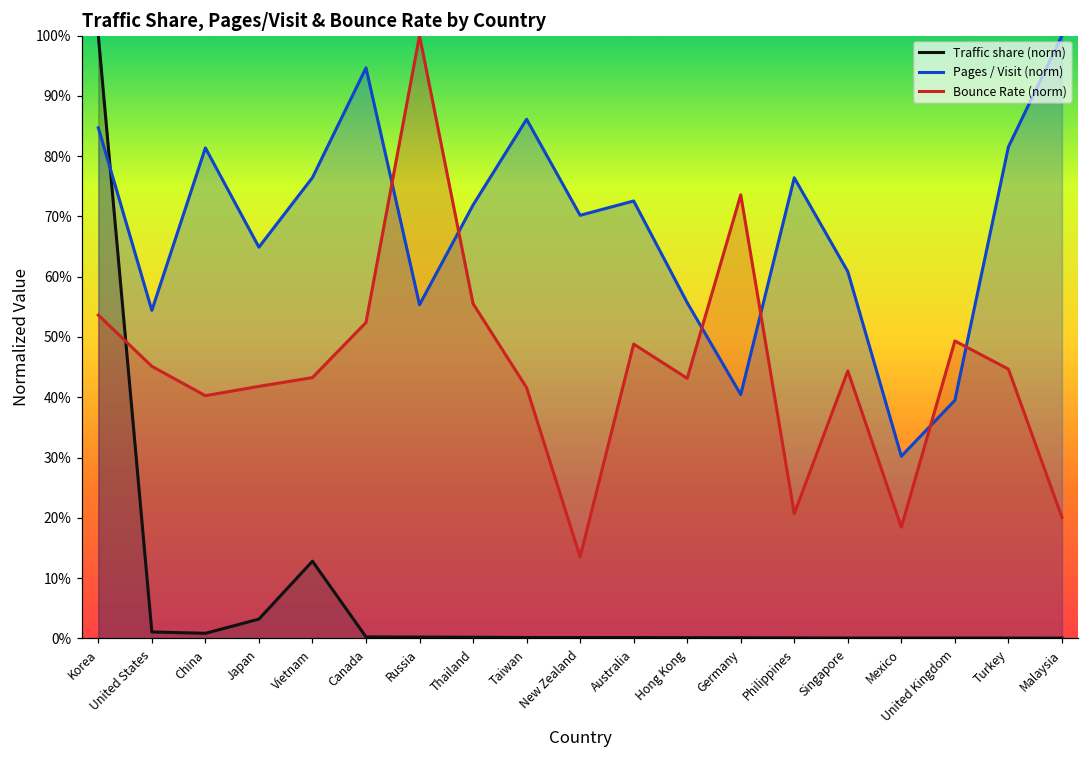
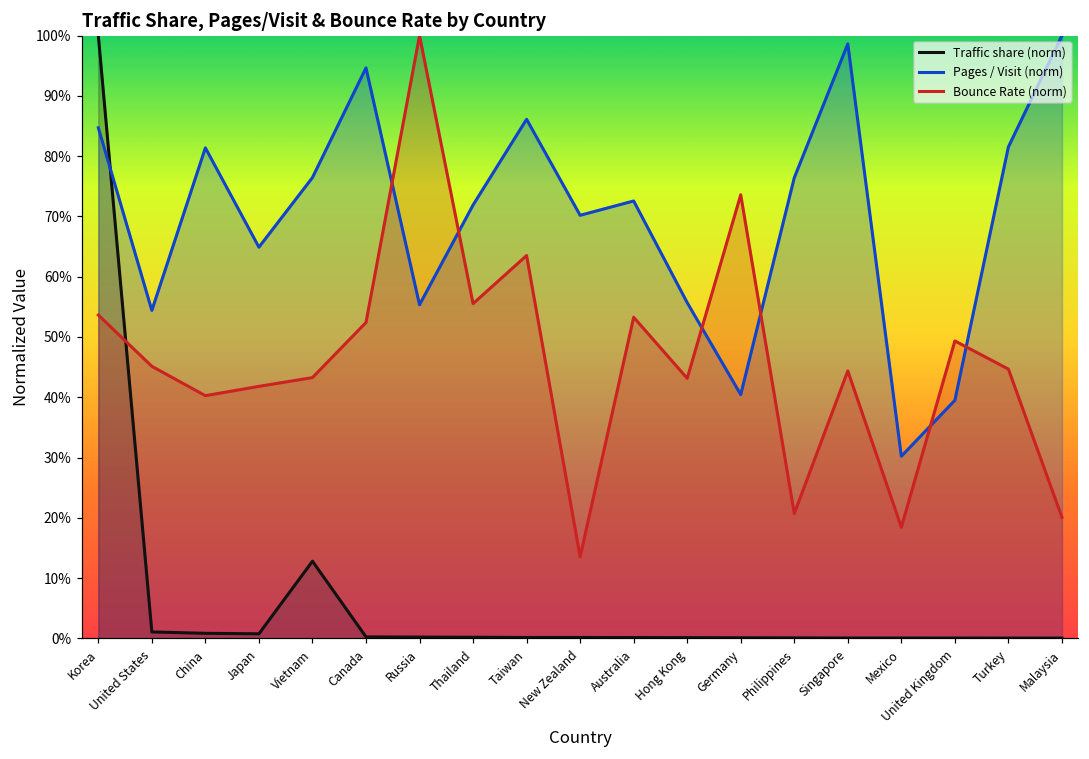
Traffic share (norm), Japan: 3% -> 1%
Bounce Rate (norm), Taiwan: 42% -> 64%
Bounce Rate (norm), Australia: 49% -> 53%
Pages / Visit (norm), Singapore: 61% -> 99%
